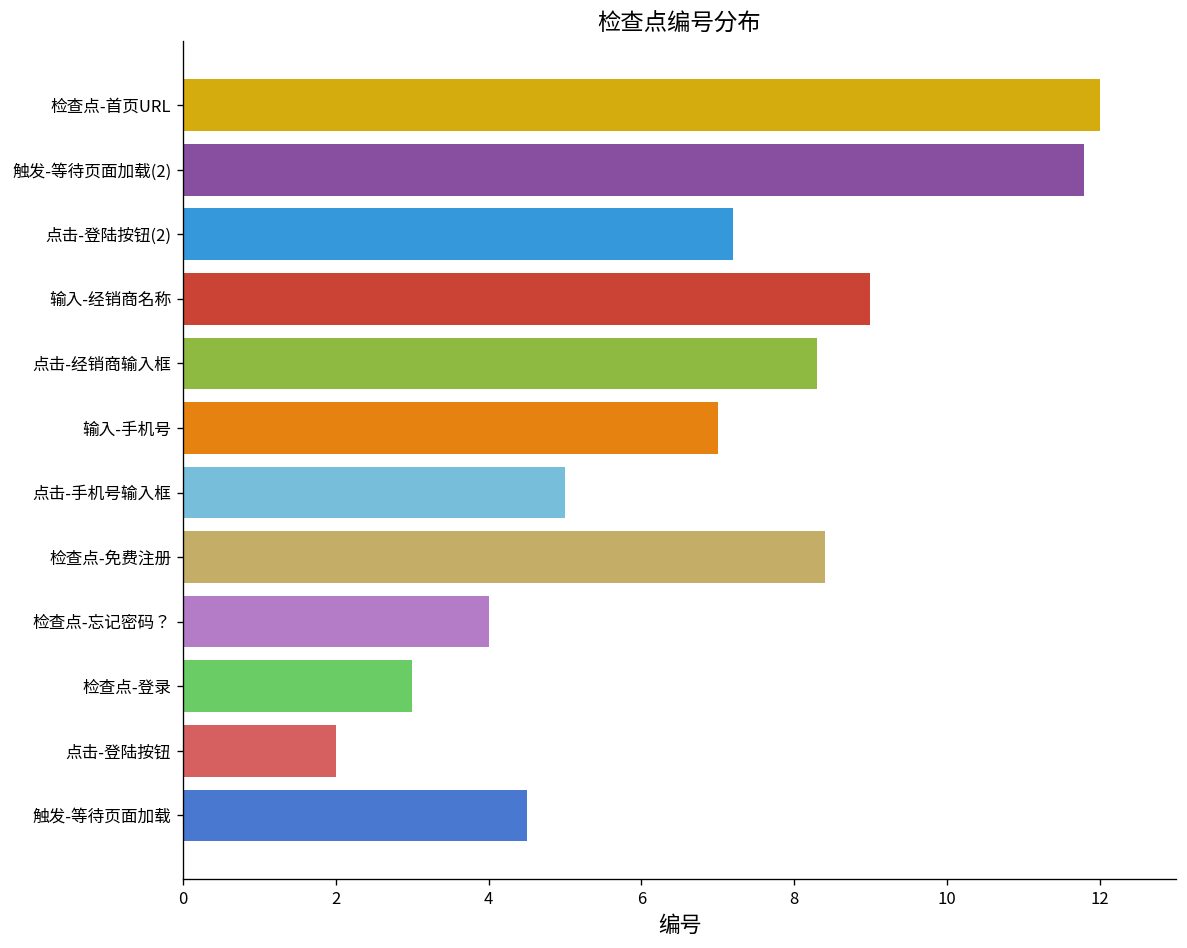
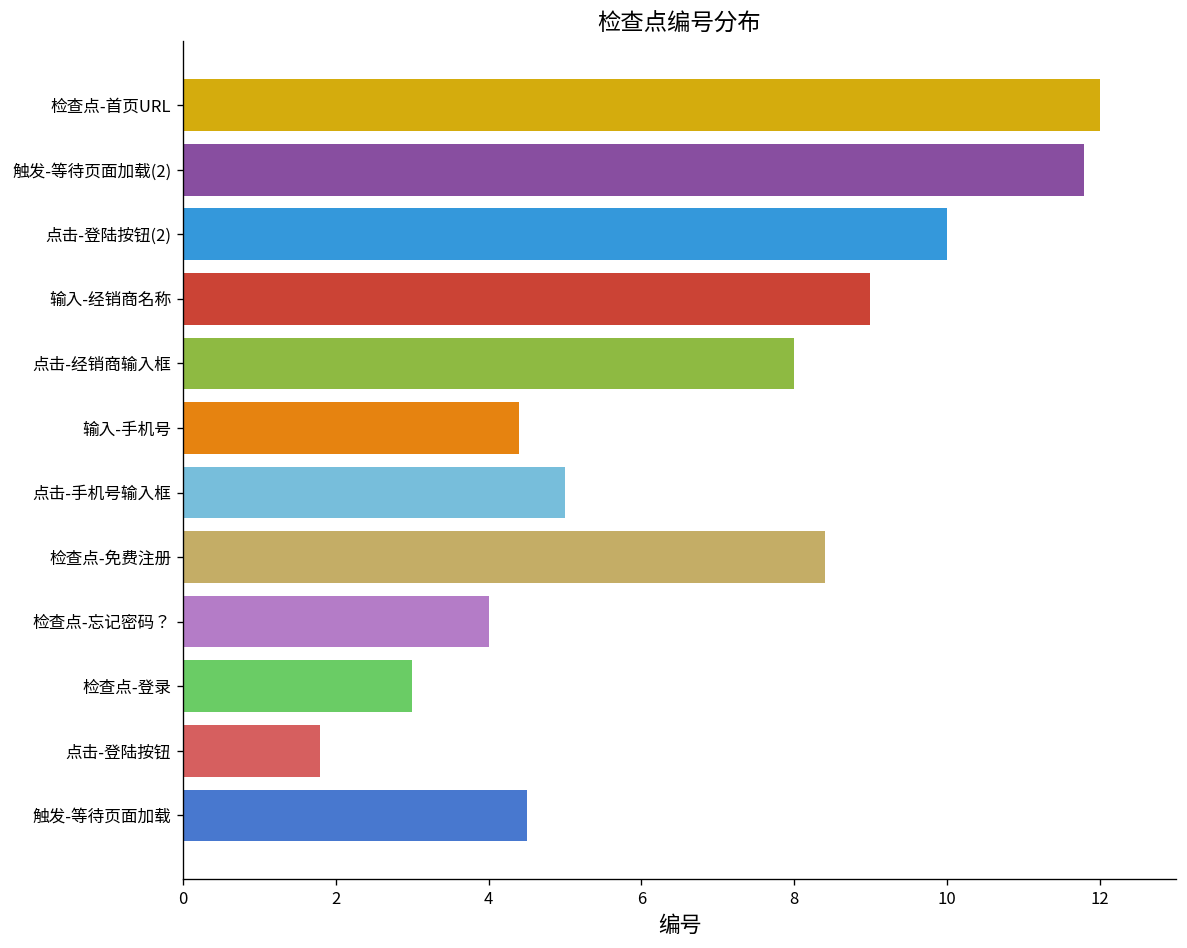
点击-登陆按钮(2): 7.2 -> 10.0
点击-经销商输入框: 8.3 -> 8.0
输入-手机号: 7.0 -> 4.4
点击-登陆按钮: 2.0 -> 1.8
